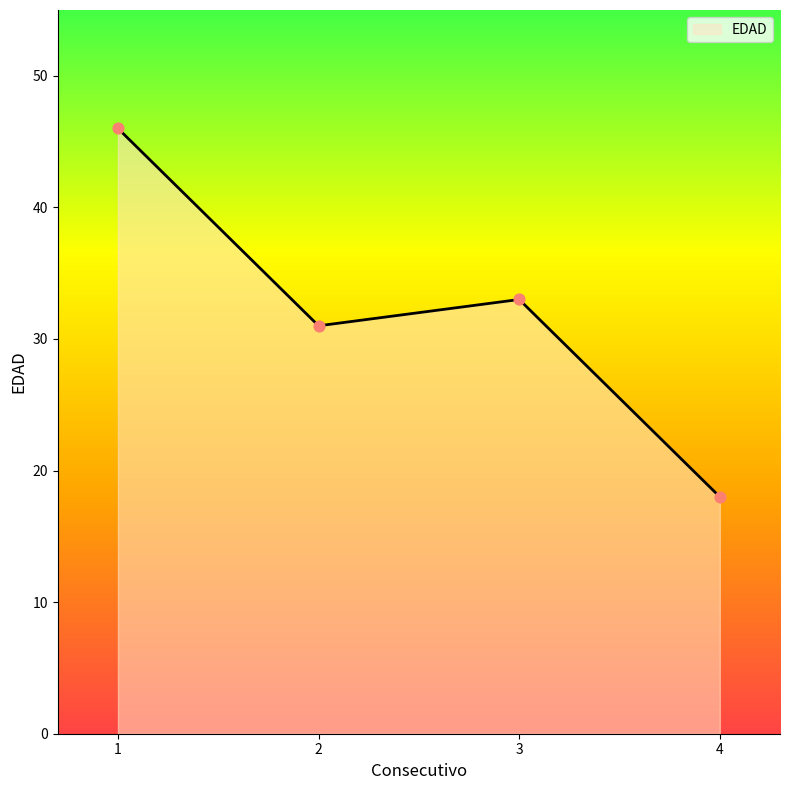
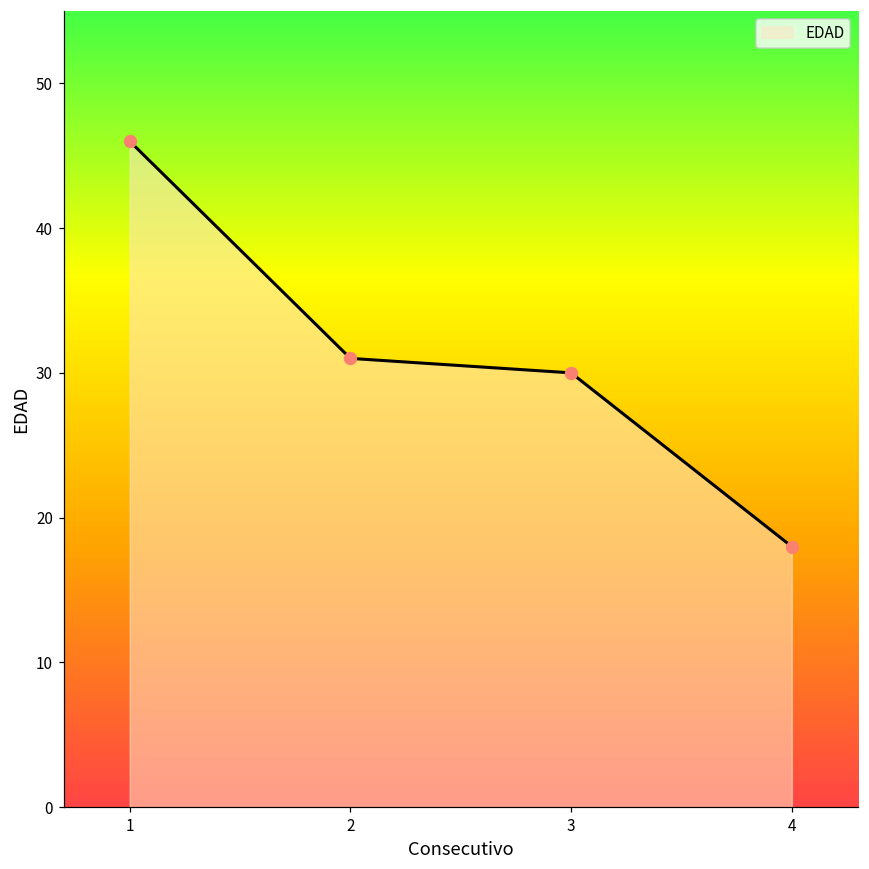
3: 33 -> 30
